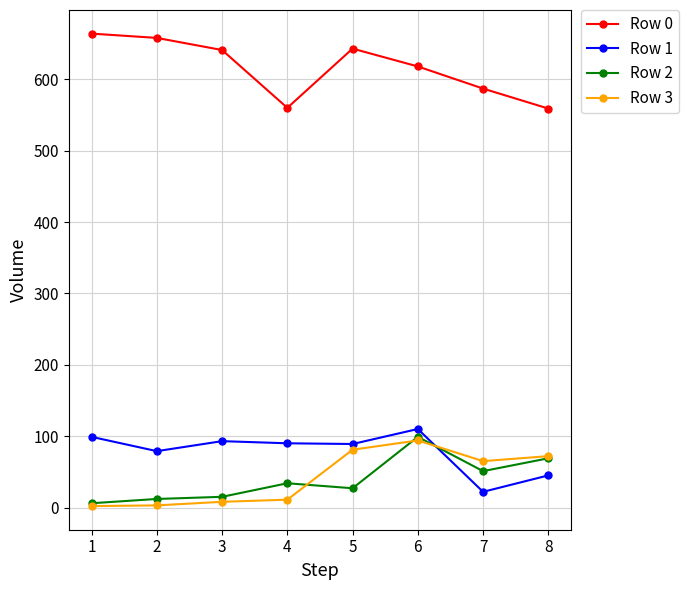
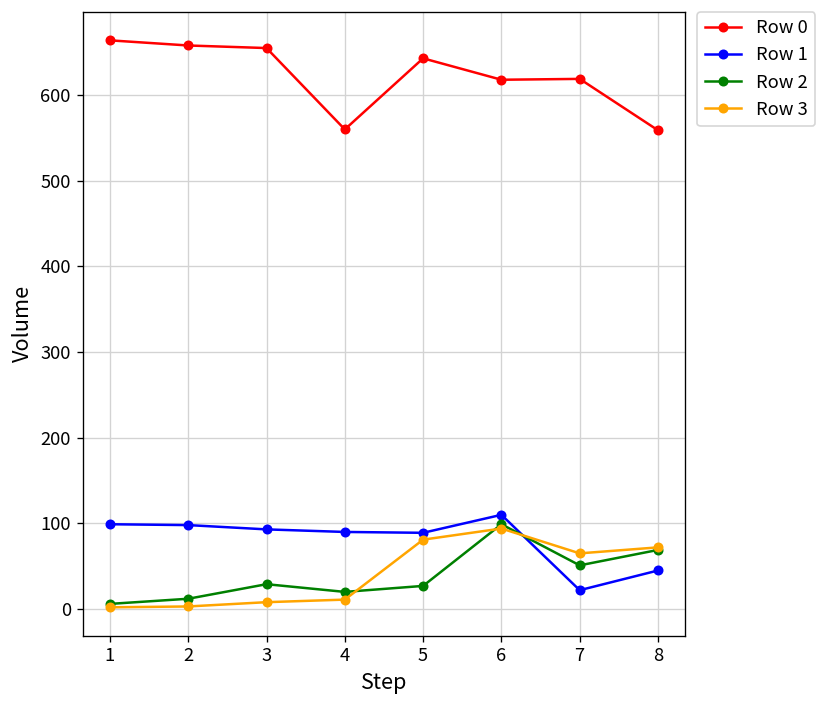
Row 1, 2: 80 -> 100
Row 0, 3: 640 -> 660
Row 2, 3: 20 -> 30
Row 2, 4: 30 -> 20
Row 0, 7: 590 -> 620
